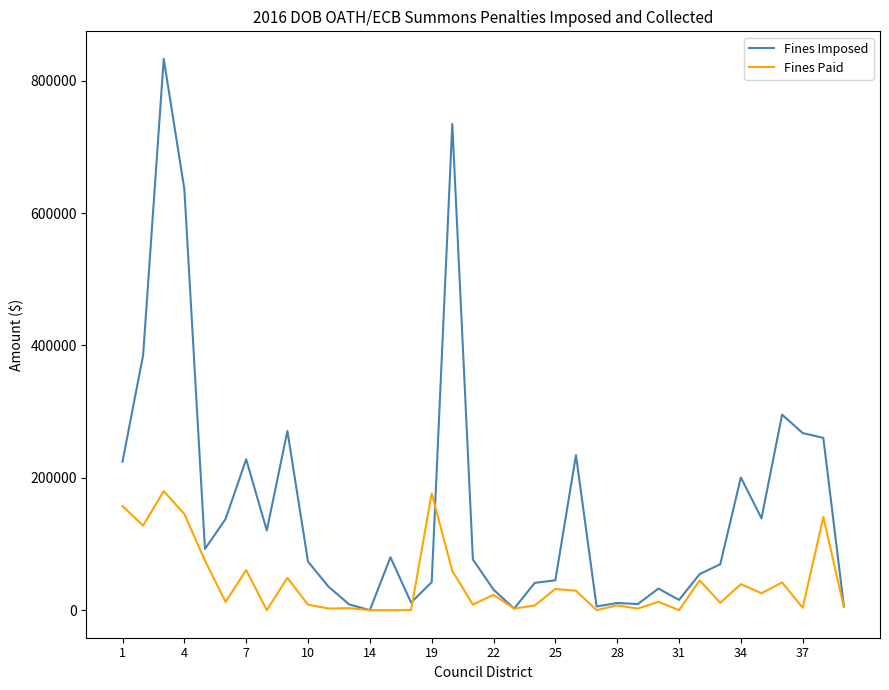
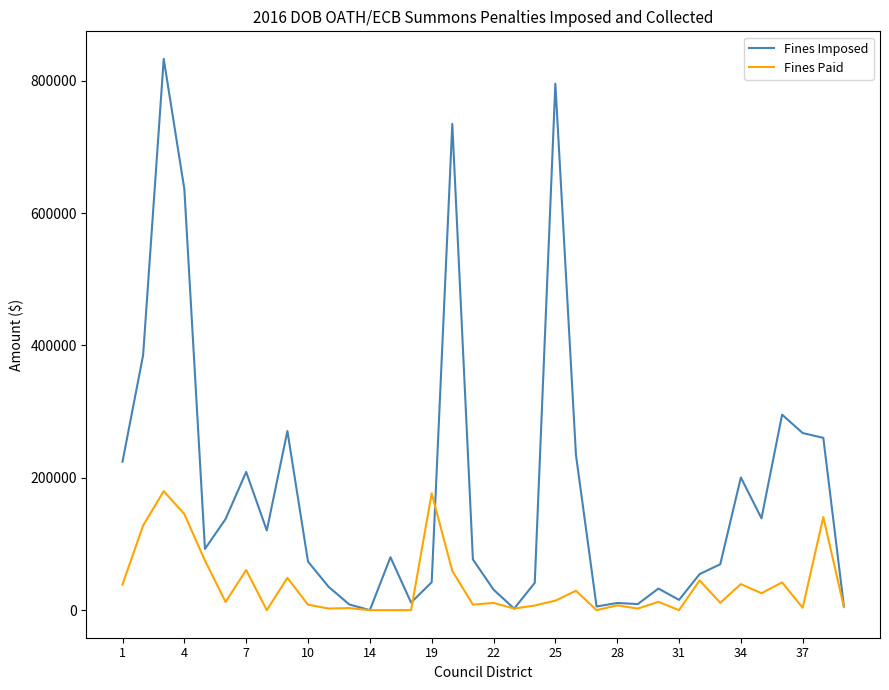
Fines Paid, 1: 160000 -> 40000
Fines Imposed, 7: 230000 -> 210000
Fines Paid, 22: 20000 -> 10000
Fines Imposed, 25: 50000 -> 800000
Fines Paid, 25: 30000 -> 10000
